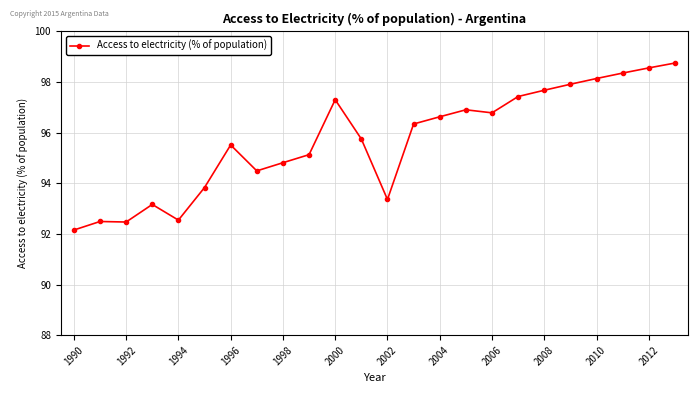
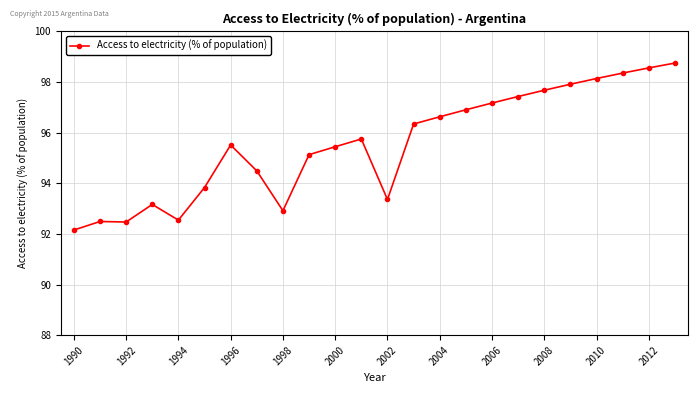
1998: 94.8 -> 92.9
2000: 97.3 -> 95.4
2006: 96.8 -> 97.2
